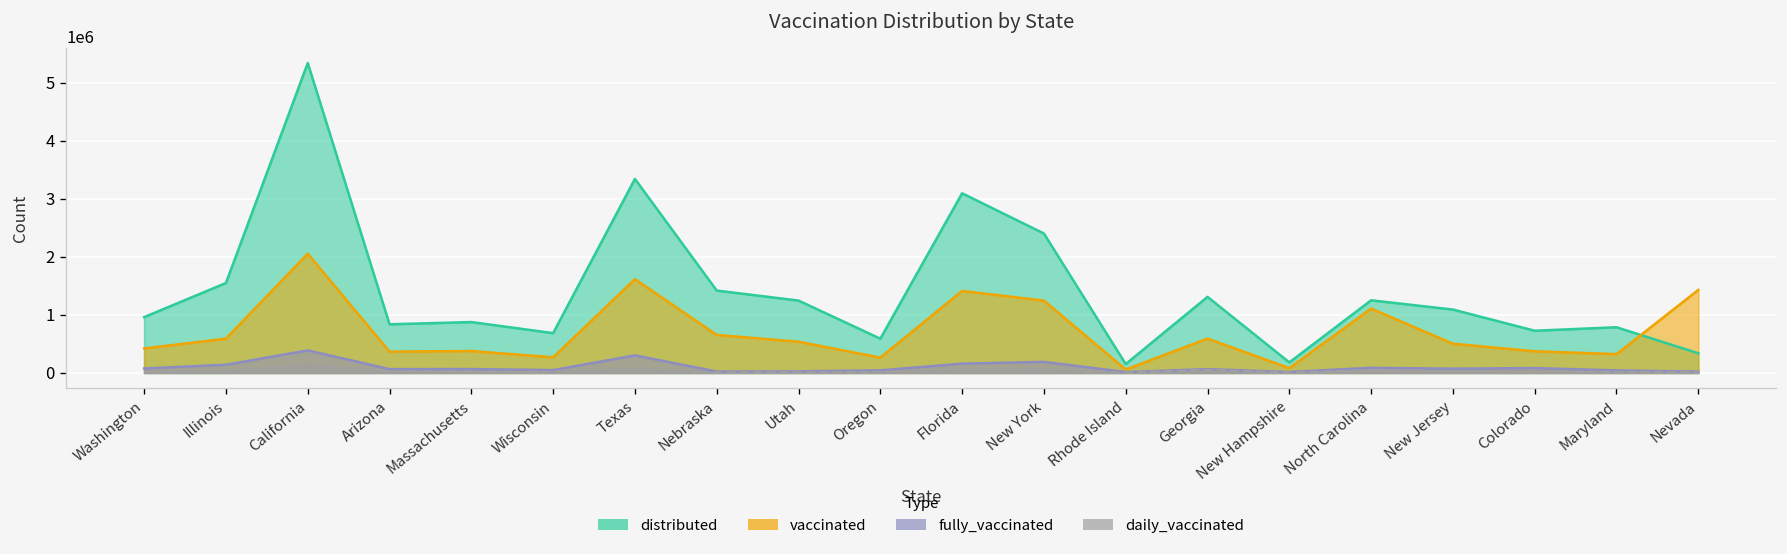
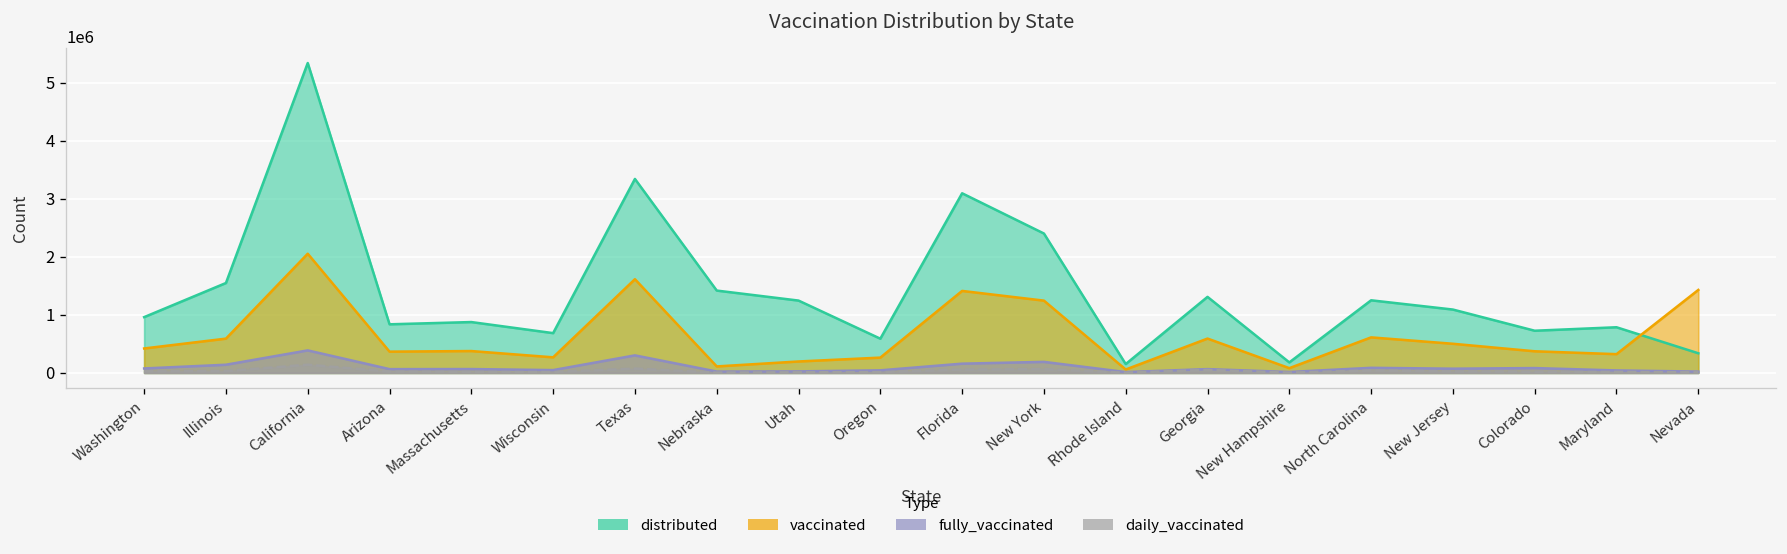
vaccinated, Nebraska: 700000 -> 100000
vaccinated, Utah: 500000 -> 200000
vaccinated, North Carolina: 1100000 -> 600000
